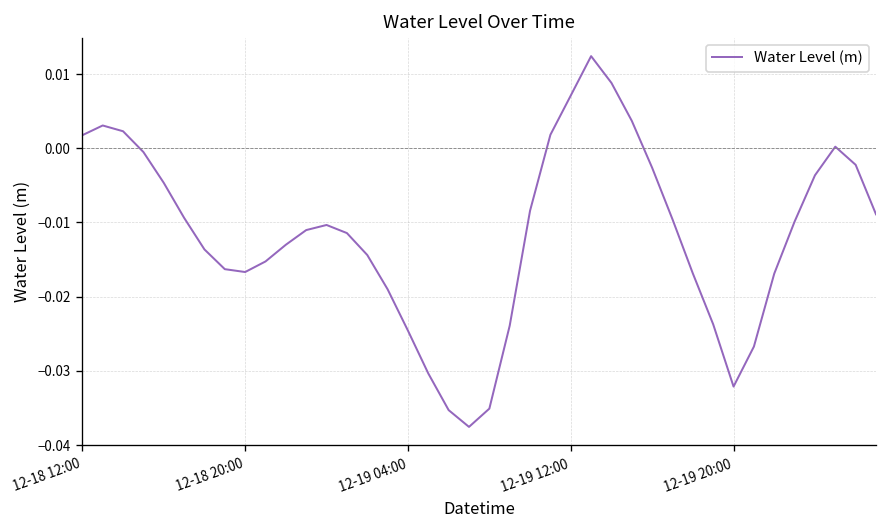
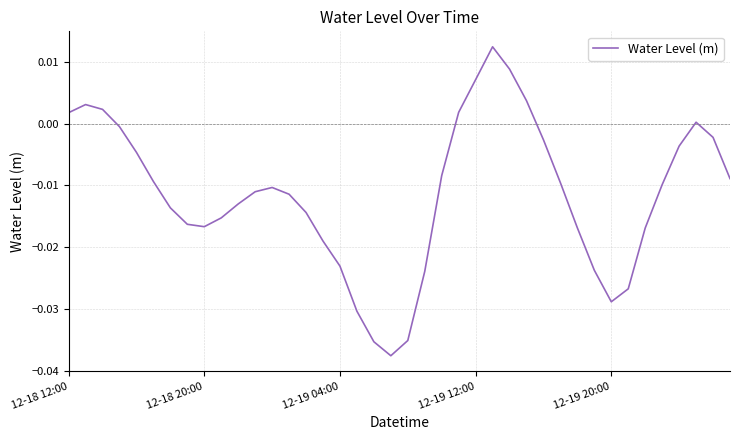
12-19 04:00: -0.025 -> -0.023
12-19 20:00: -0.032 -> -0.029
